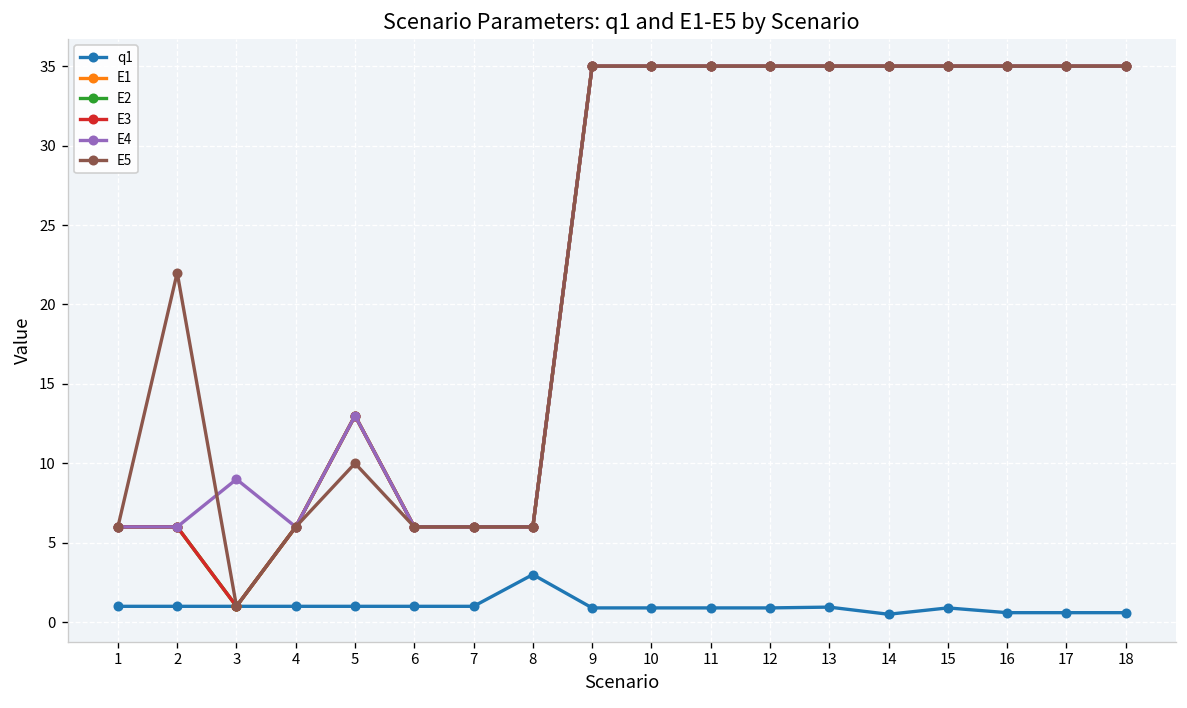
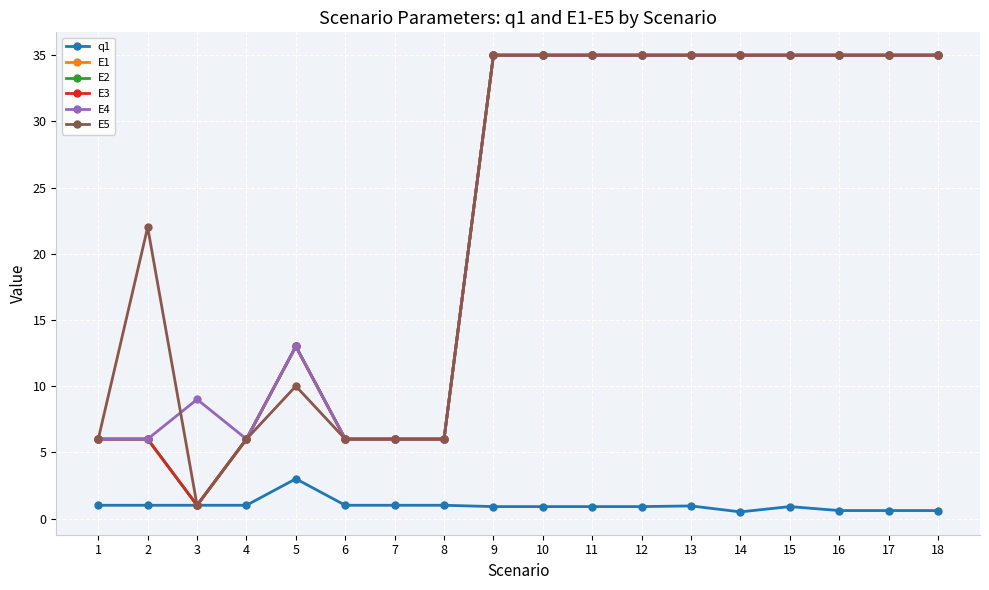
q1, 5: 1 -> 3
q1, 8: 3 -> 1
